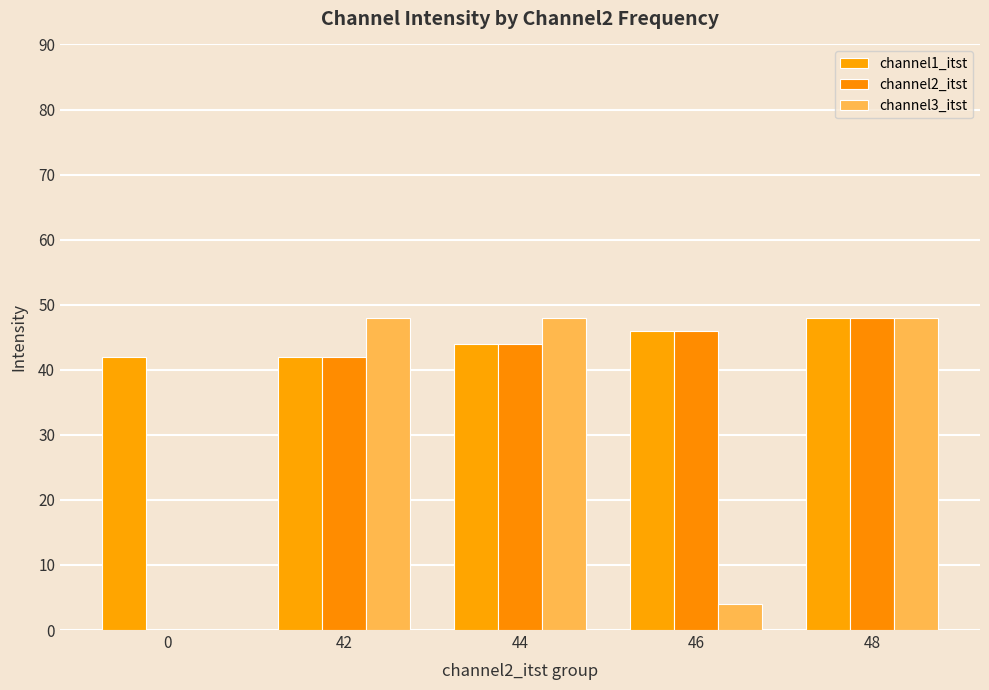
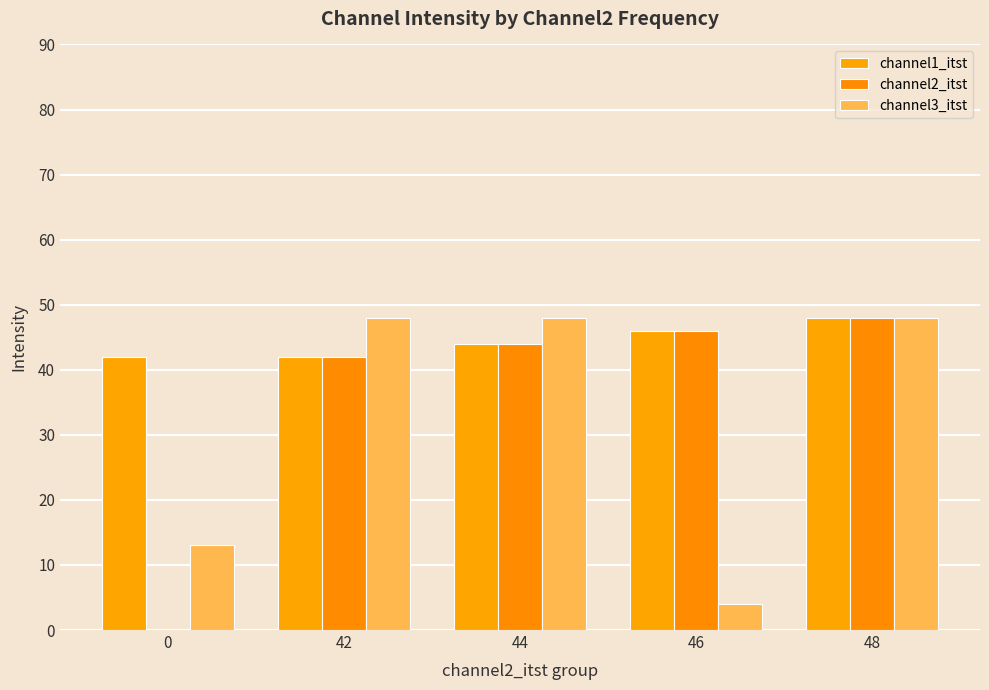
channel3_itst, 0: 0 -> 13
